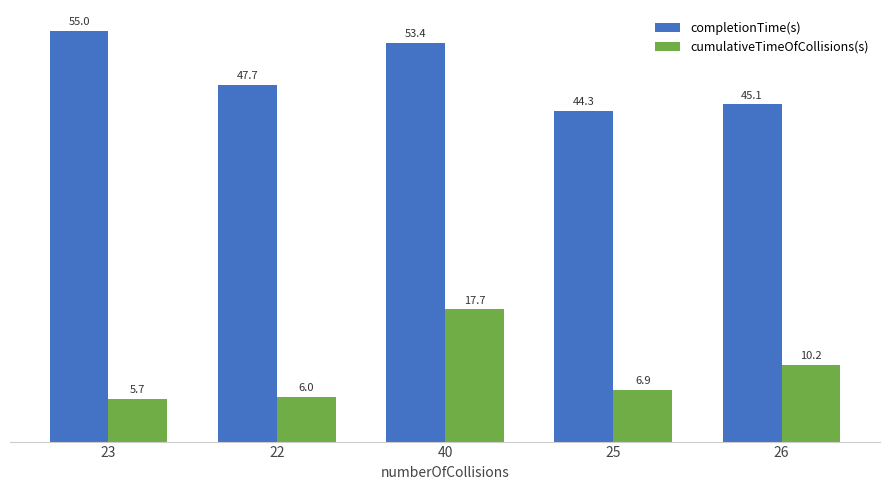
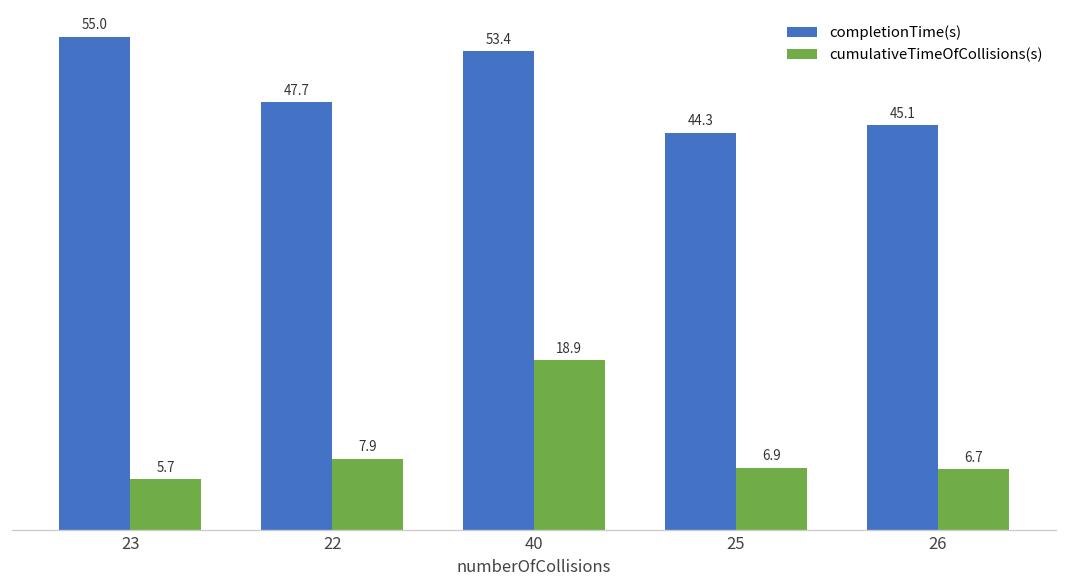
cumulativeTimeOfCollisions(s), 22: 6.0 -> 7.9
cumulativeTimeOfCollisions(s), 40: 17.7 -> 18.9
cumulativeTimeOfCollisions(s), 26: 10.2 -> 6.7
